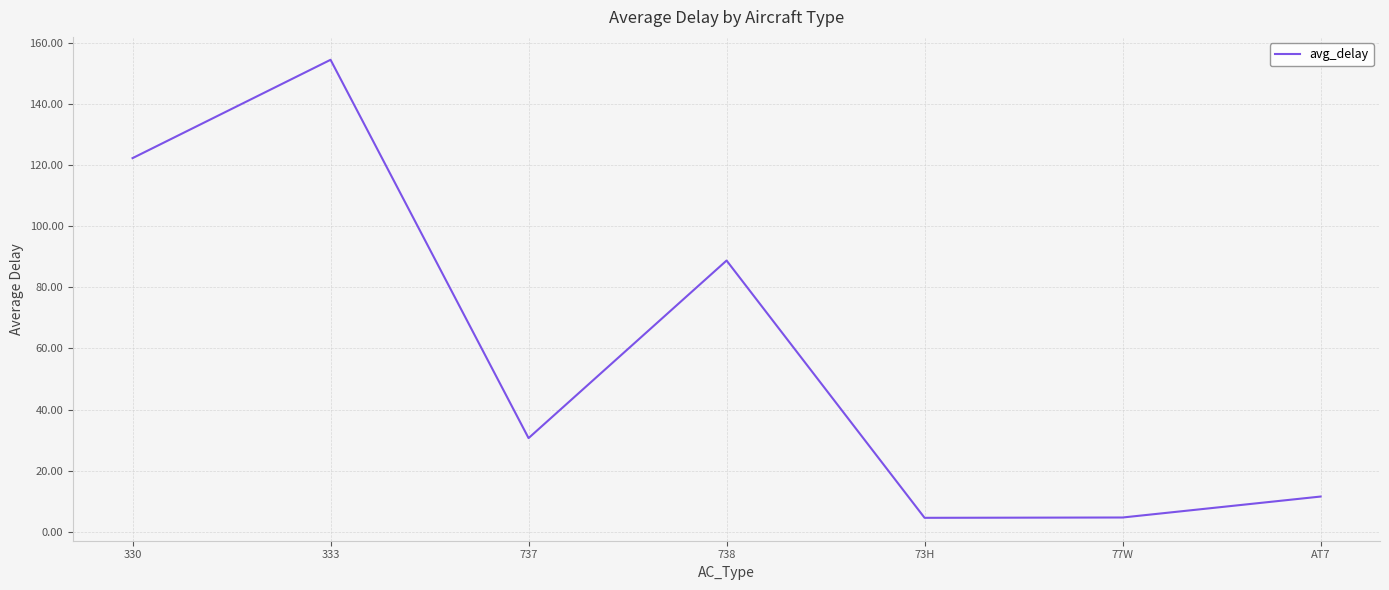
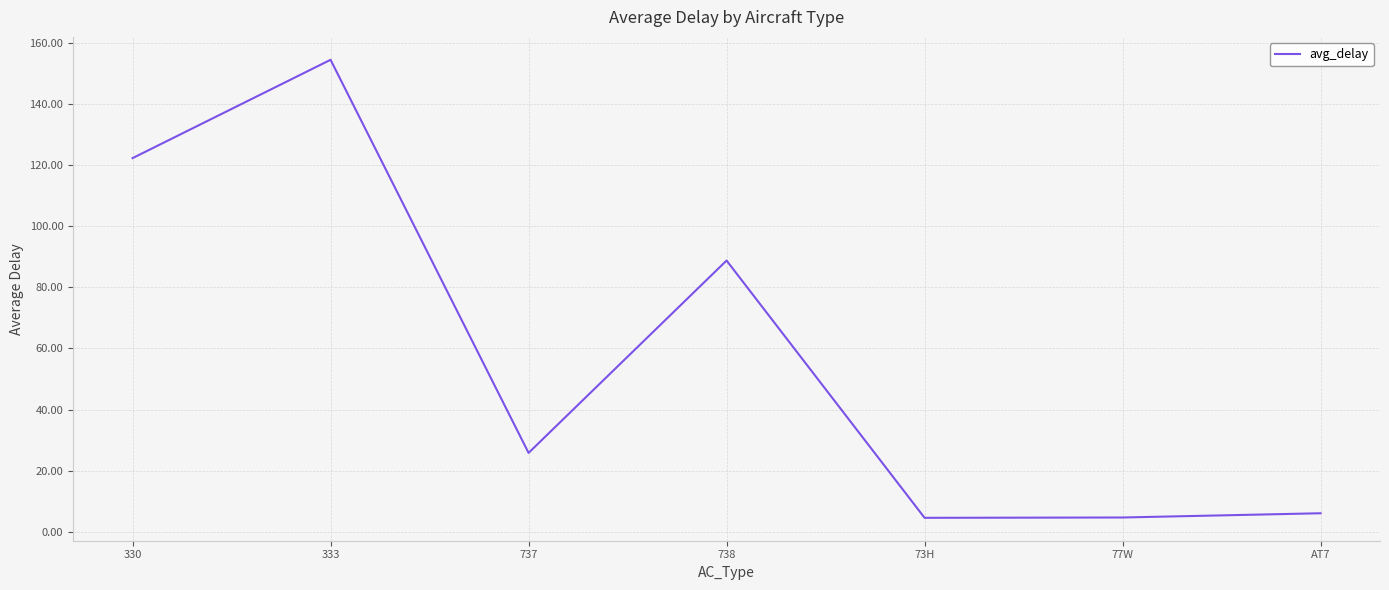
737: 31 -> 26
AT7: 12 -> 6
